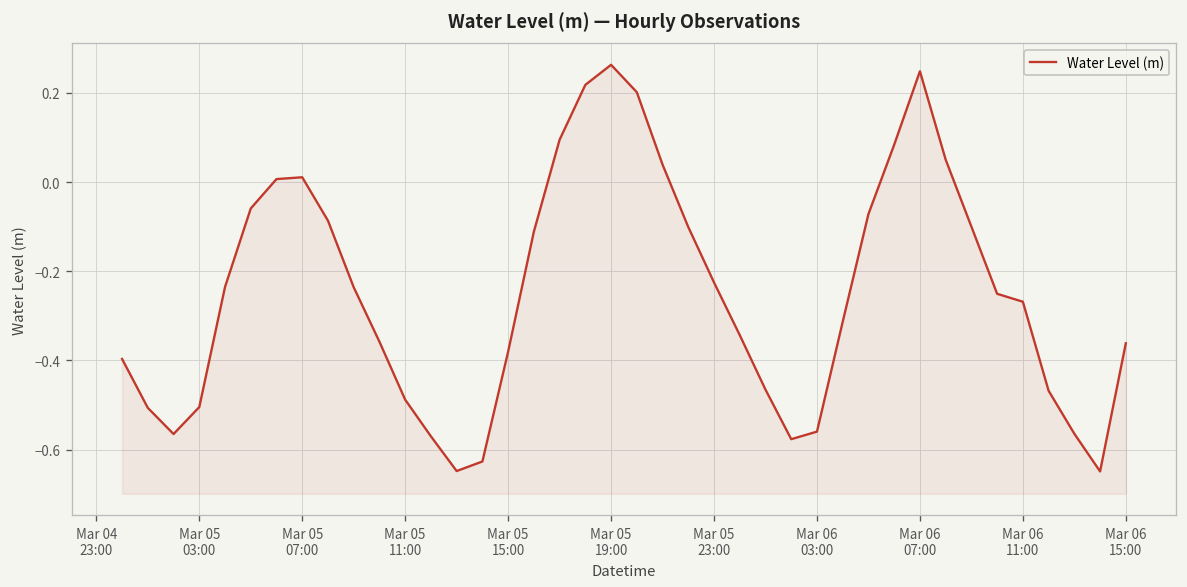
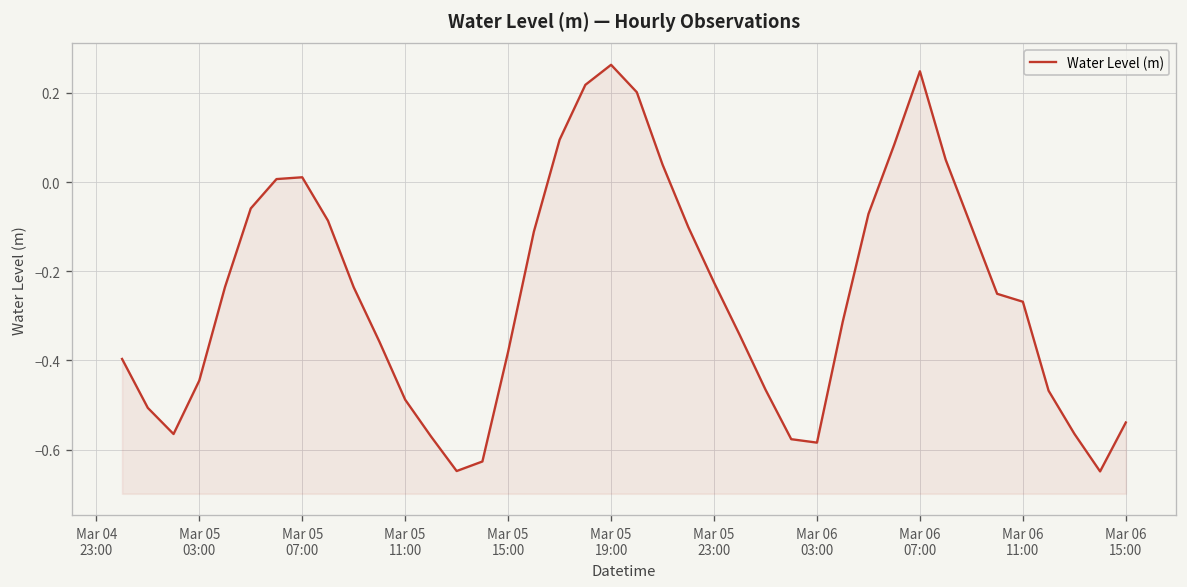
Mar 05 03:00: -0.50 -> -0.45
Mar 06 03:00: -0.56 -> -0.58
Mar 06 15:00: -0.36 -> -0.54
